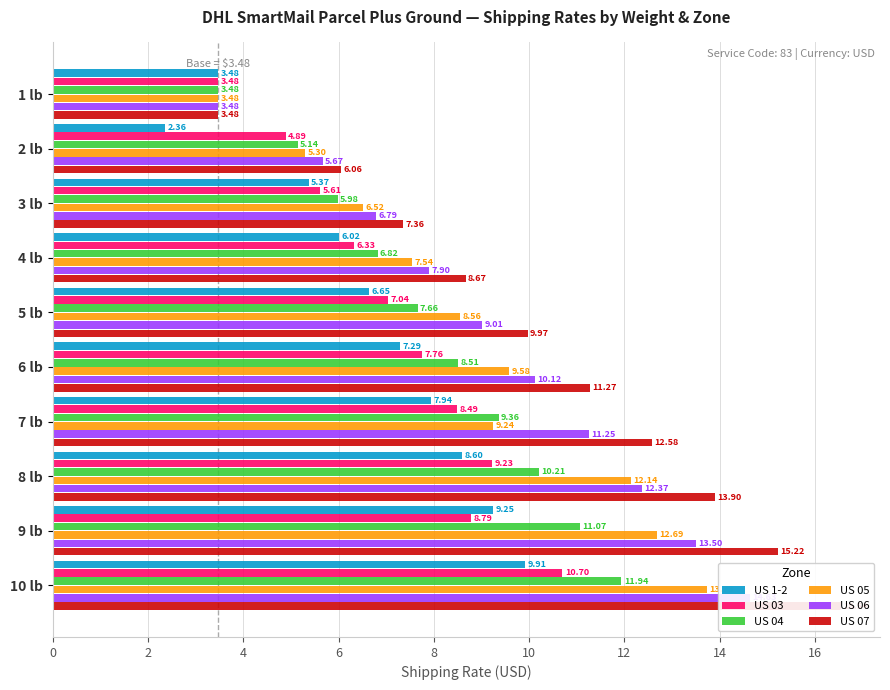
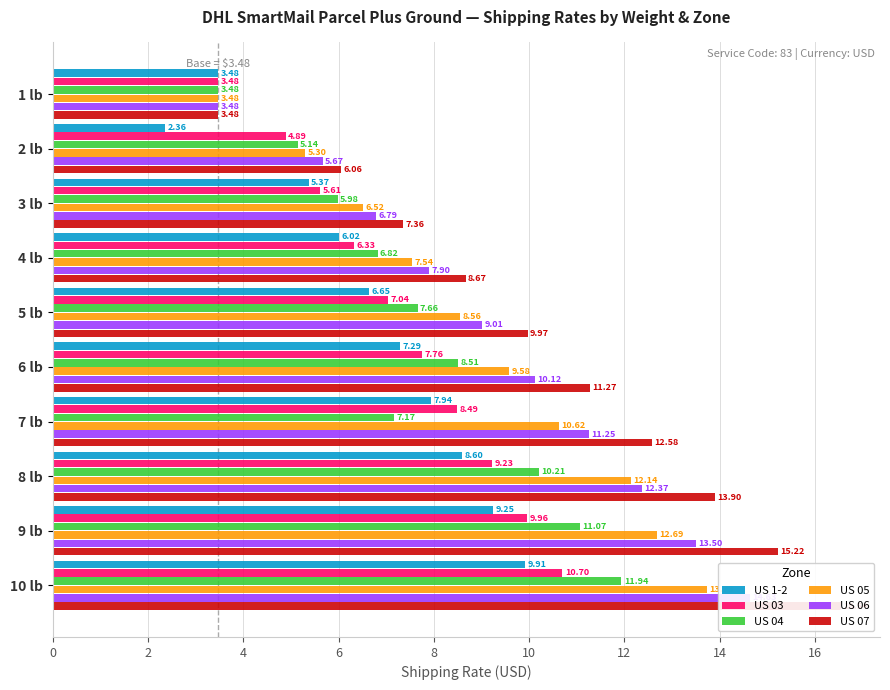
US 04, 7 lb: 9.36 -> 7.17
US 05, 7 lb: 9.24 -> 10.62
US 03, 9 lb: 8.79 -> 9.96
